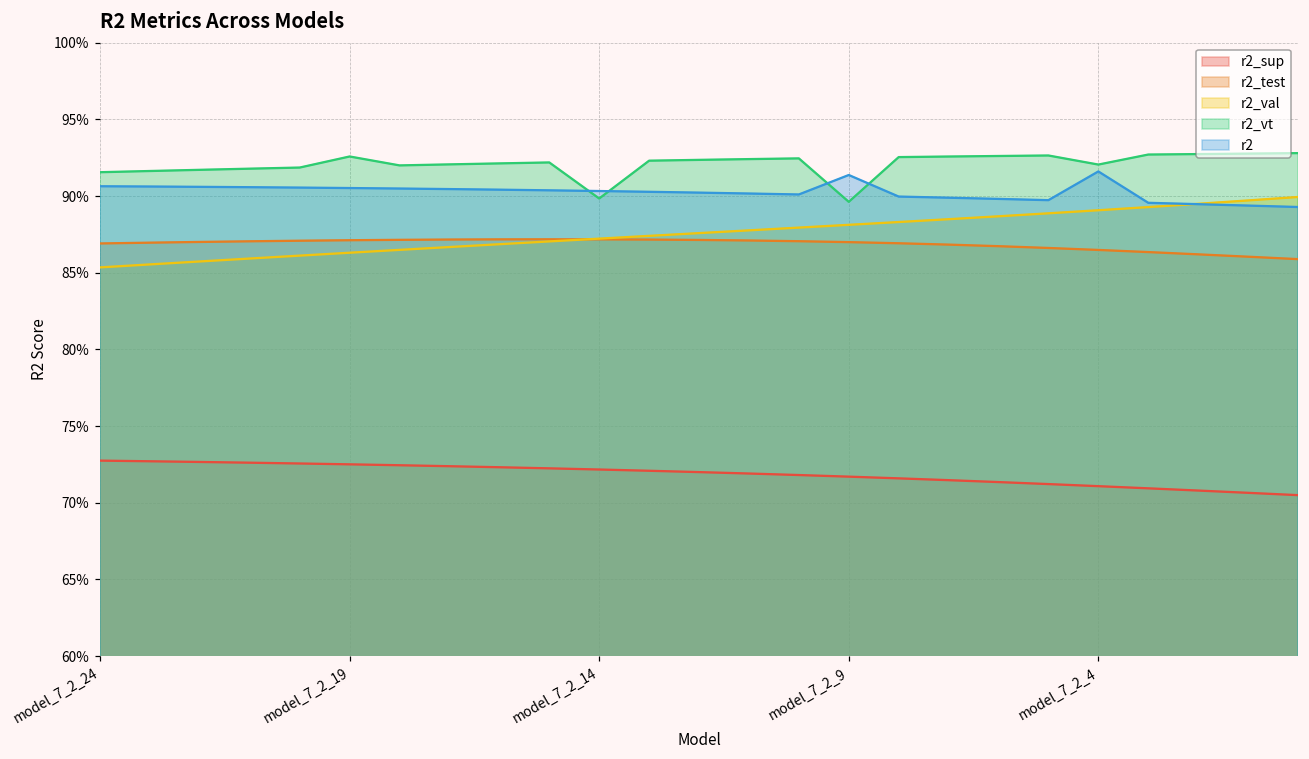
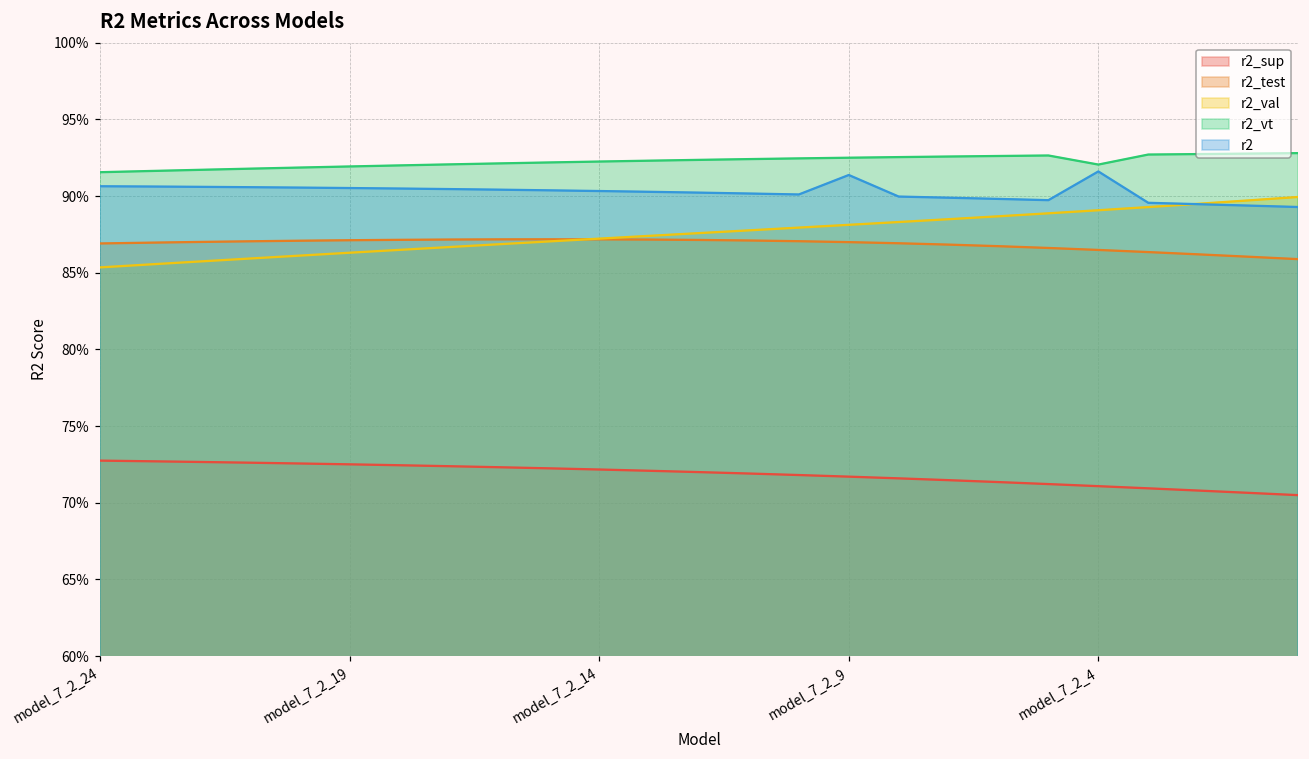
r2_vt, model_7_2_19: 92.6% -> 91.9%
r2_vt, model_7_2_14: 89.8% -> 92.3%
r2_vt, model_7_2_9: 89.6% -> 92.5%
